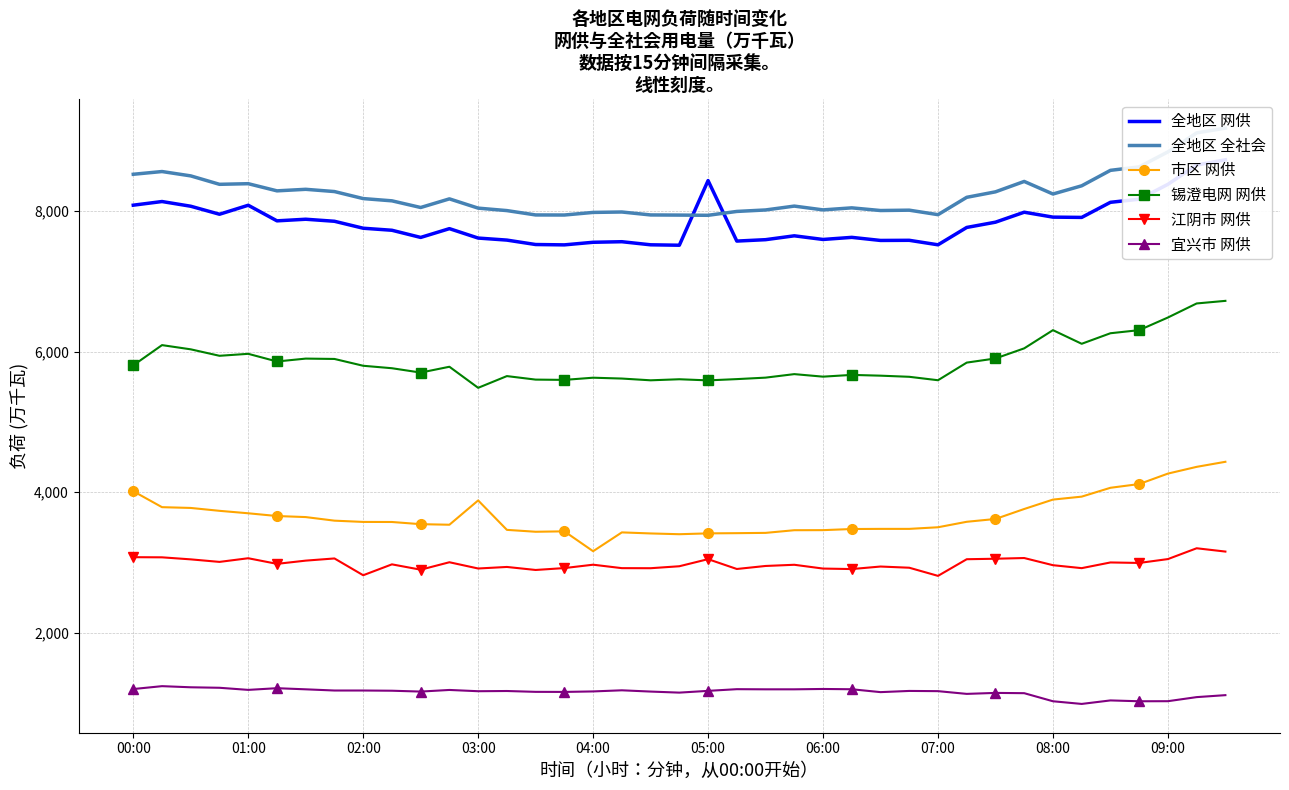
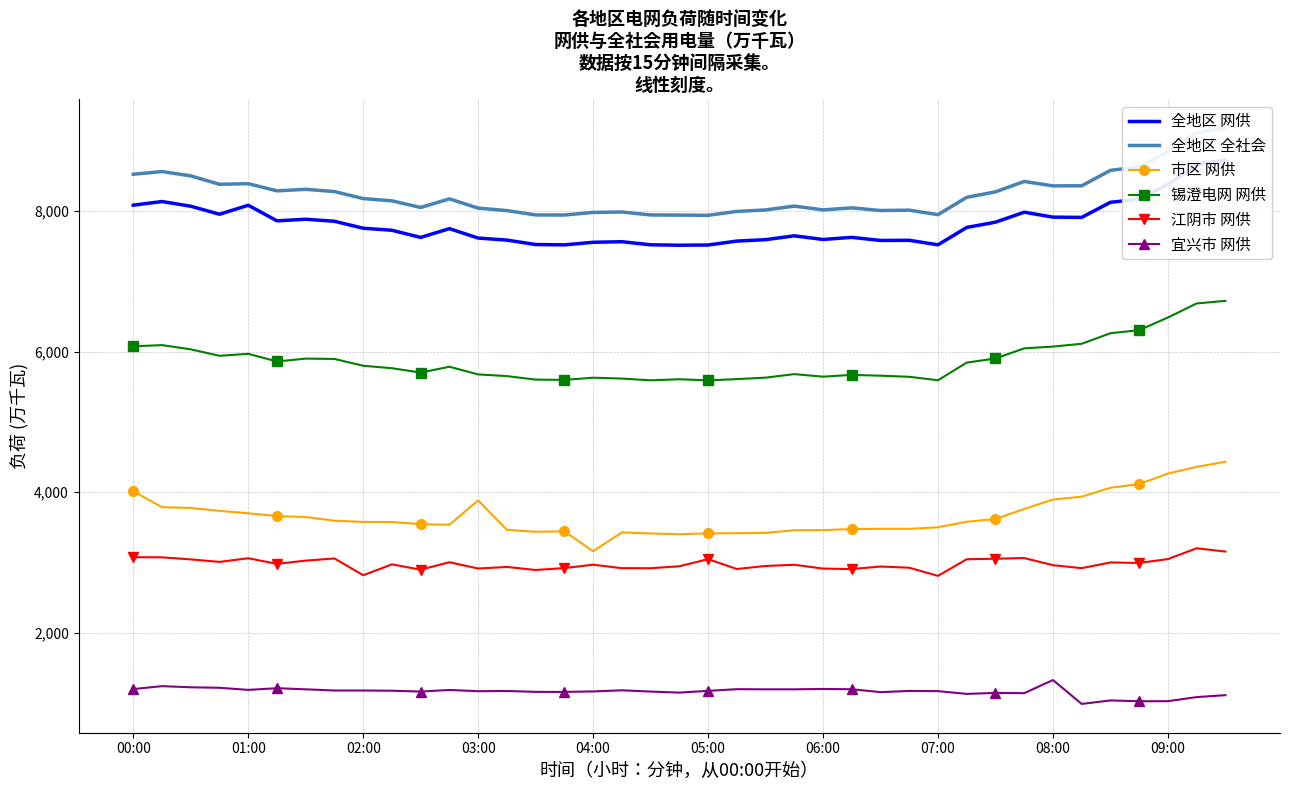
锡澄电网 网供, 00:00: 5,800 -> 6,100
锡澄电网 网供, 03:00: 5,500 -> 5,700
全地区 网供, 05:00: 8,400 -> 7,500
全地区 全社会, 08:00: 8,200 -> 8,400
锡澄电网 网供, 08:00: 6,300 -> 6,100
宜兴市 网供, 08:00: 1,000 -> 1,300
